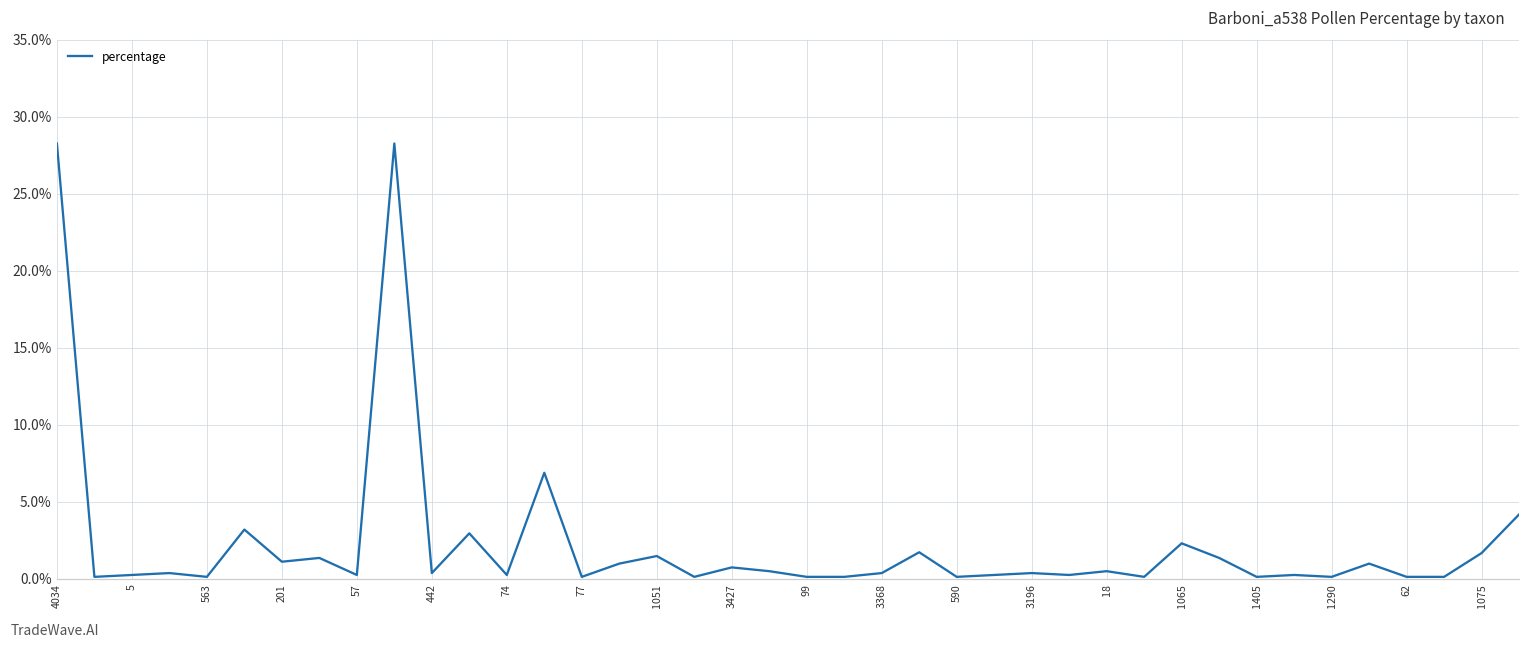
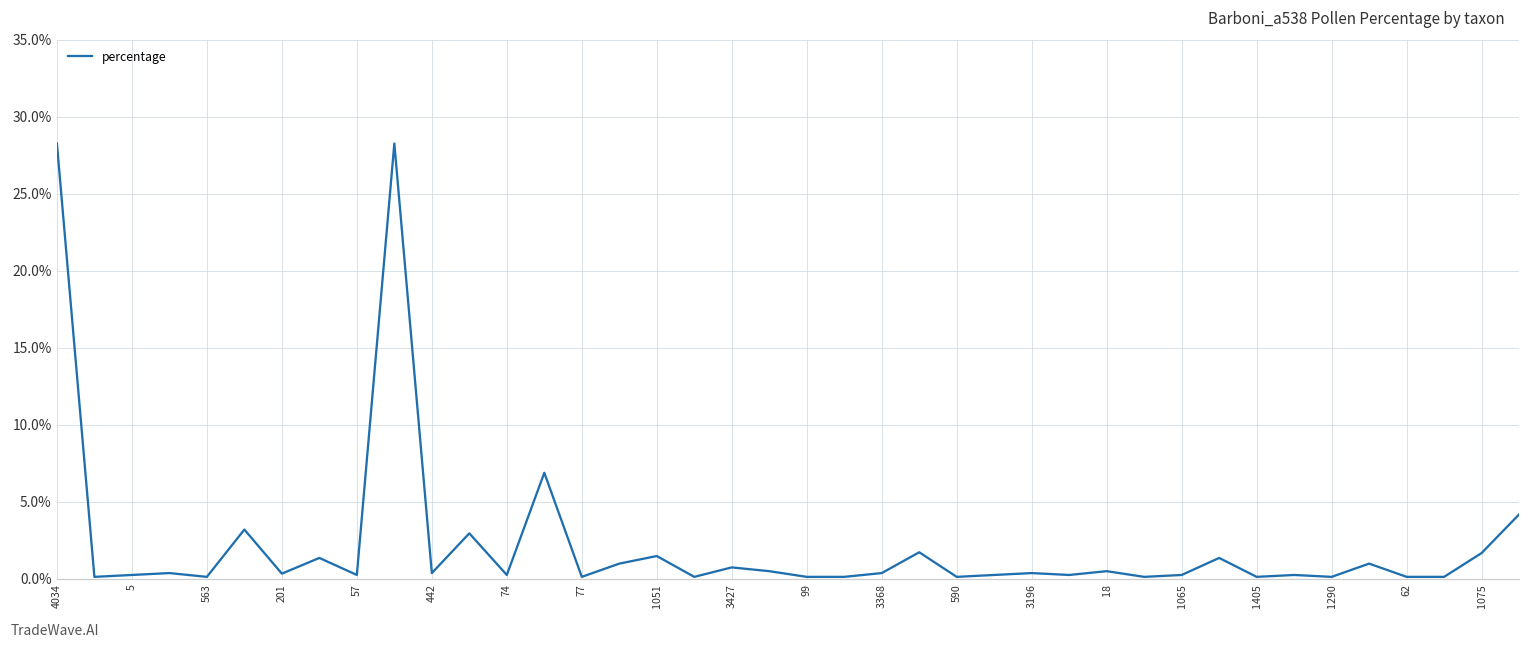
201: 1.1% -> 0.3%
1065: 2.3% -> 0.2%
